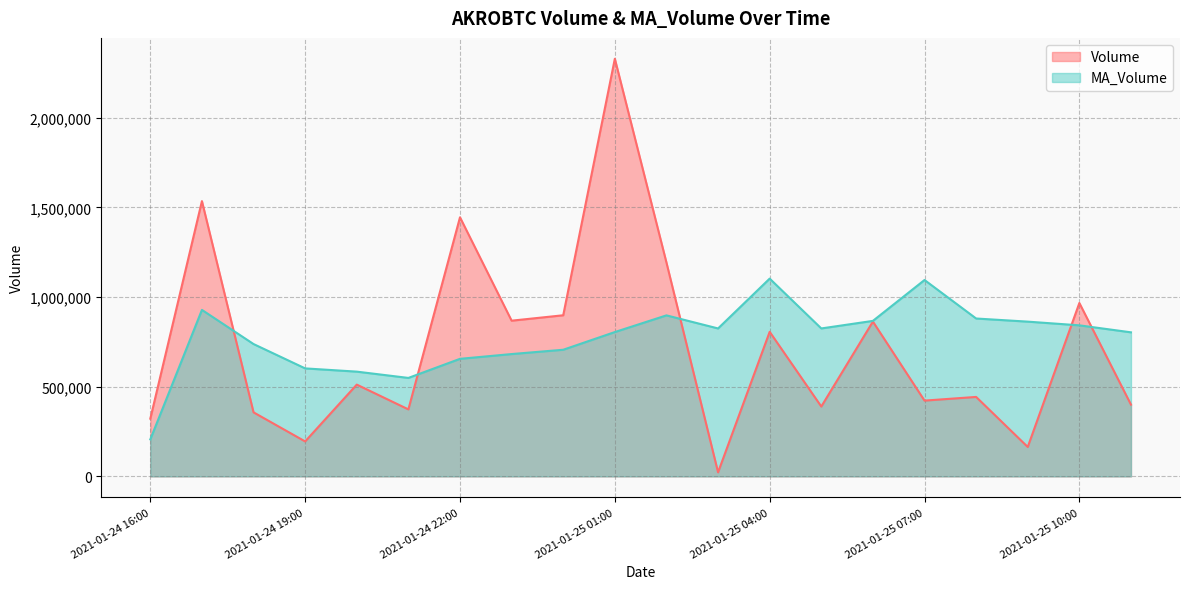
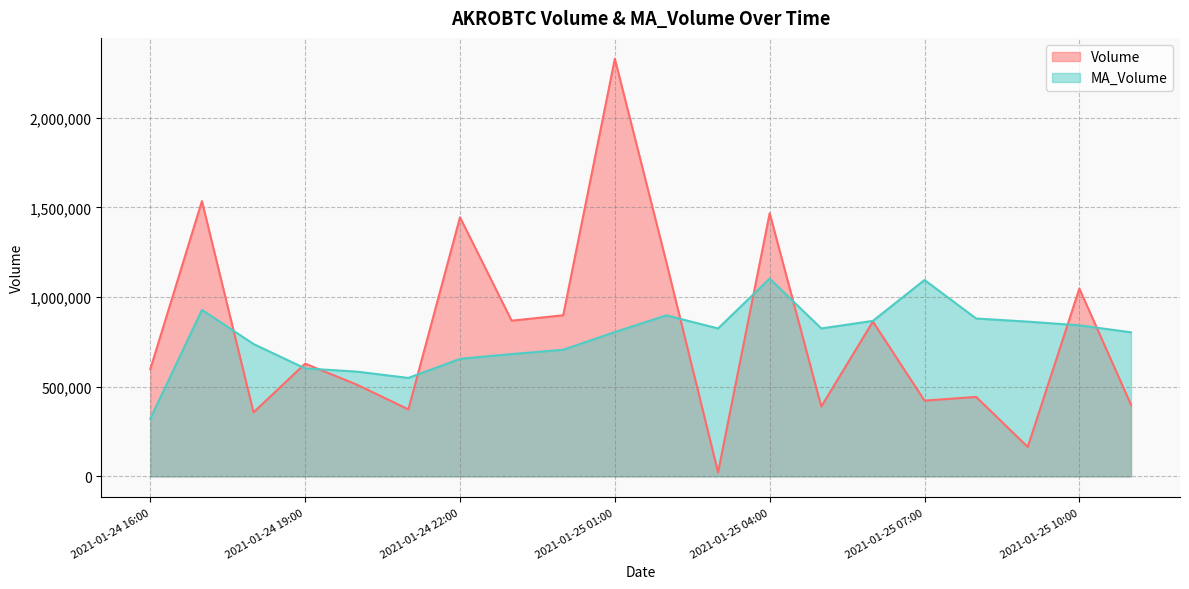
Volume, 2021-01-24 16:00: 320,000 -> 600,000
MA_Volume, 2021-01-24 16:00: 210,000 -> 320,000
Volume, 2021-01-24 19:00: 190,000 -> 630,000
Volume, 2021-01-25 04:00: 810,000 -> 1,470,000
Volume, 2021-01-25 10:00: 970,000 -> 1,050,000
